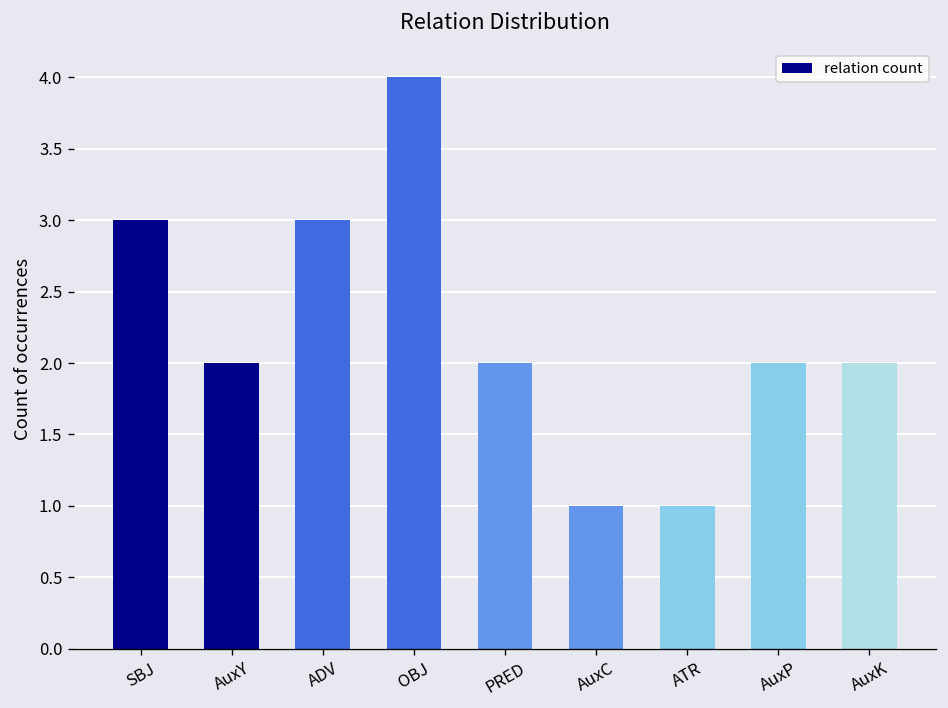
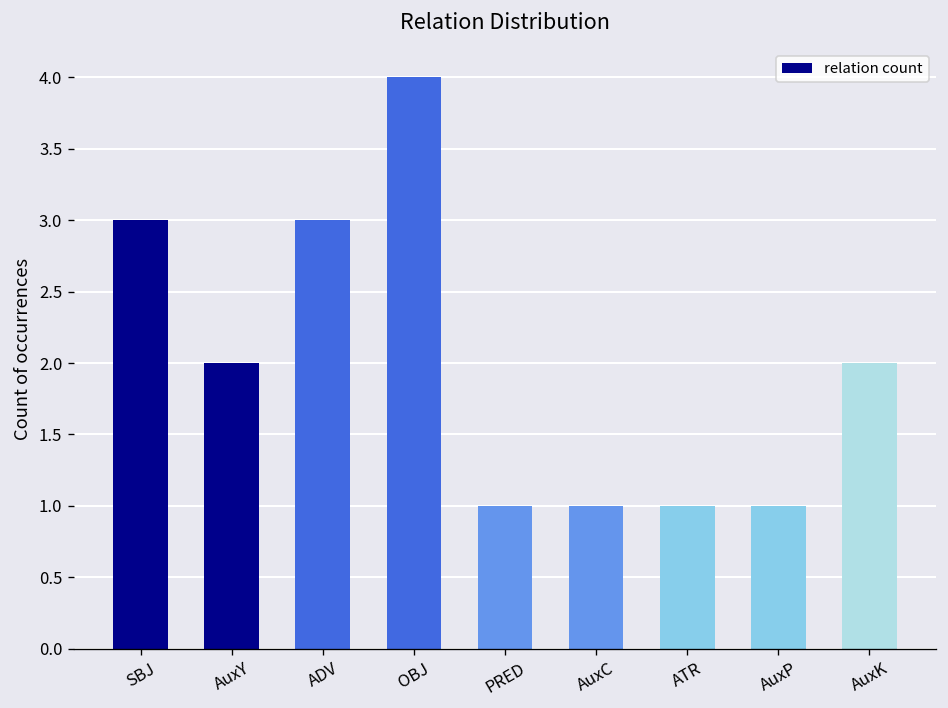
PRED: 2 -> 1
AuxP: 2 -> 1
